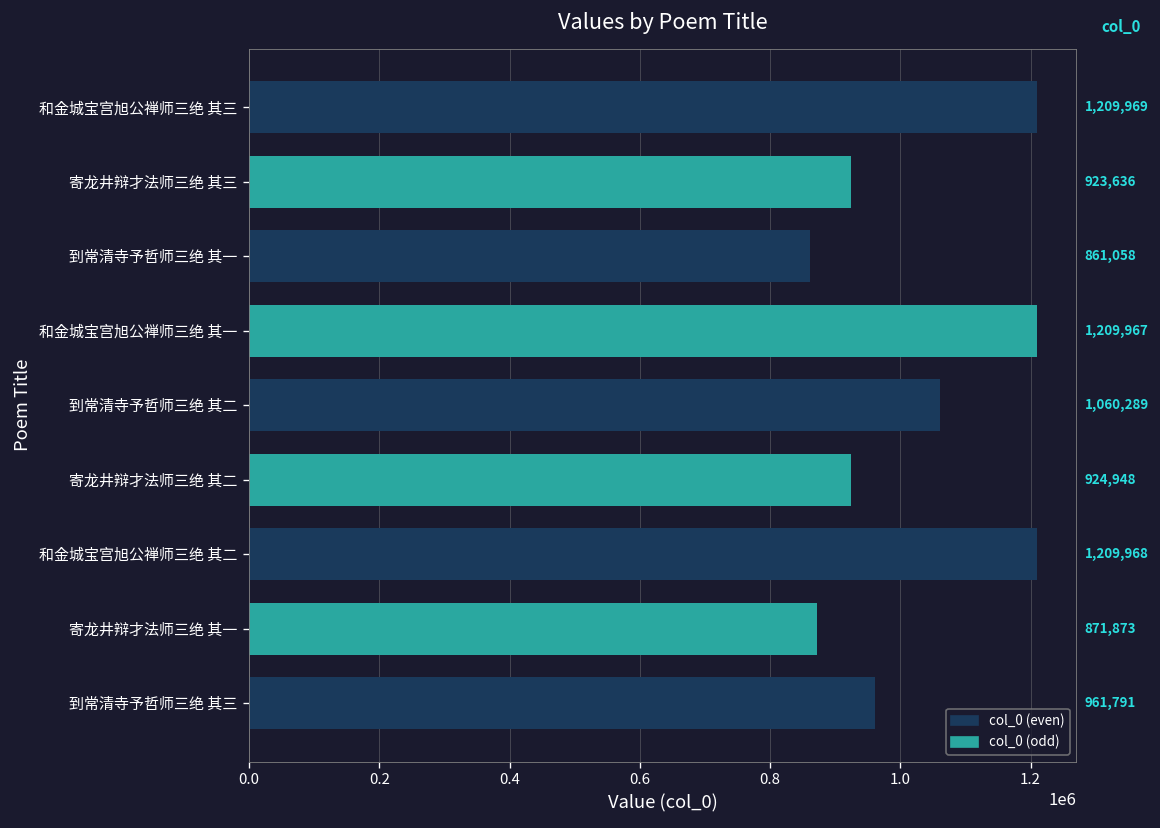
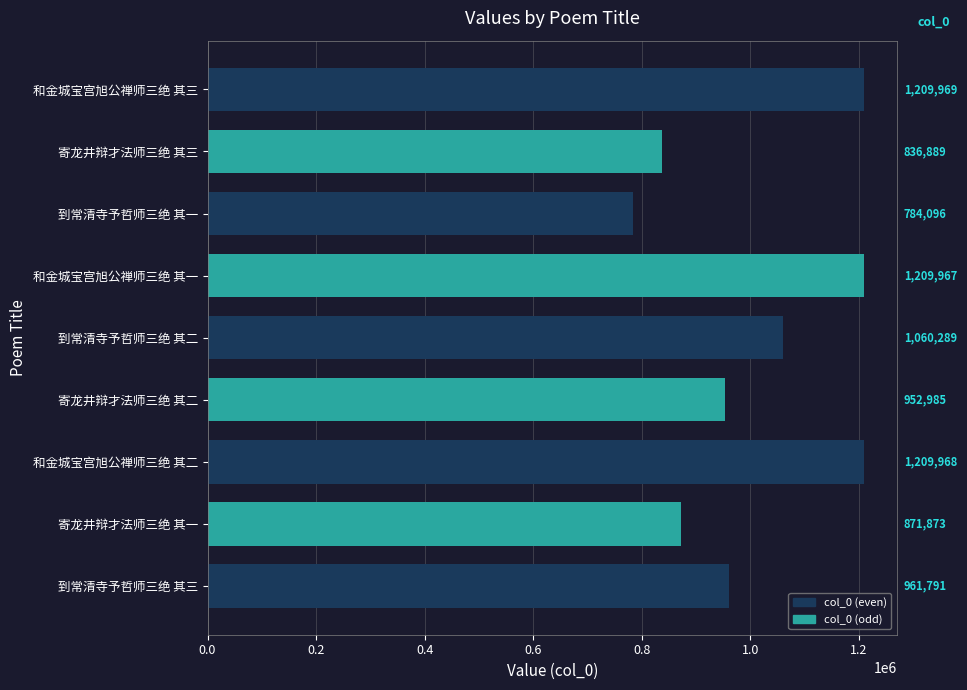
寄龙井辩才法师三绝 其三: 923,636 -> 836,889
到常清寺予哲师三绝 其一: 861,058 -> 784,096
寄龙井辩才法师三绝 其二: 924,948 -> 952,985
